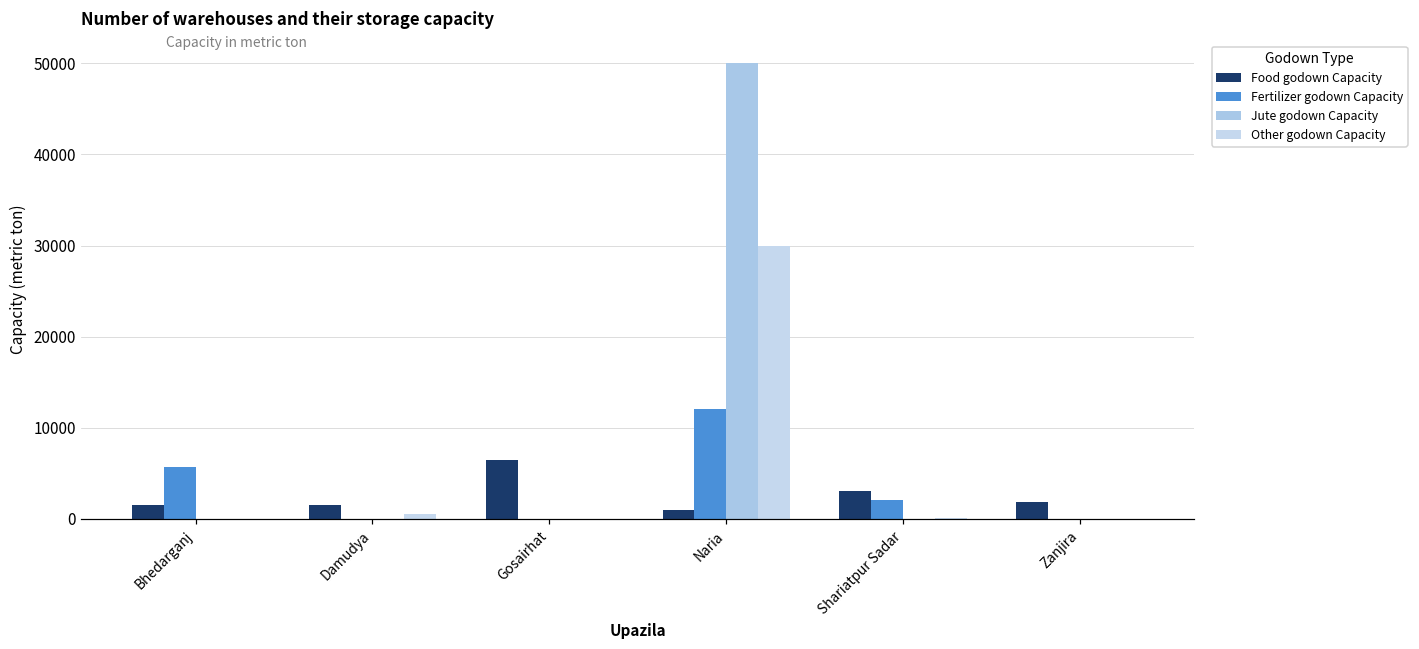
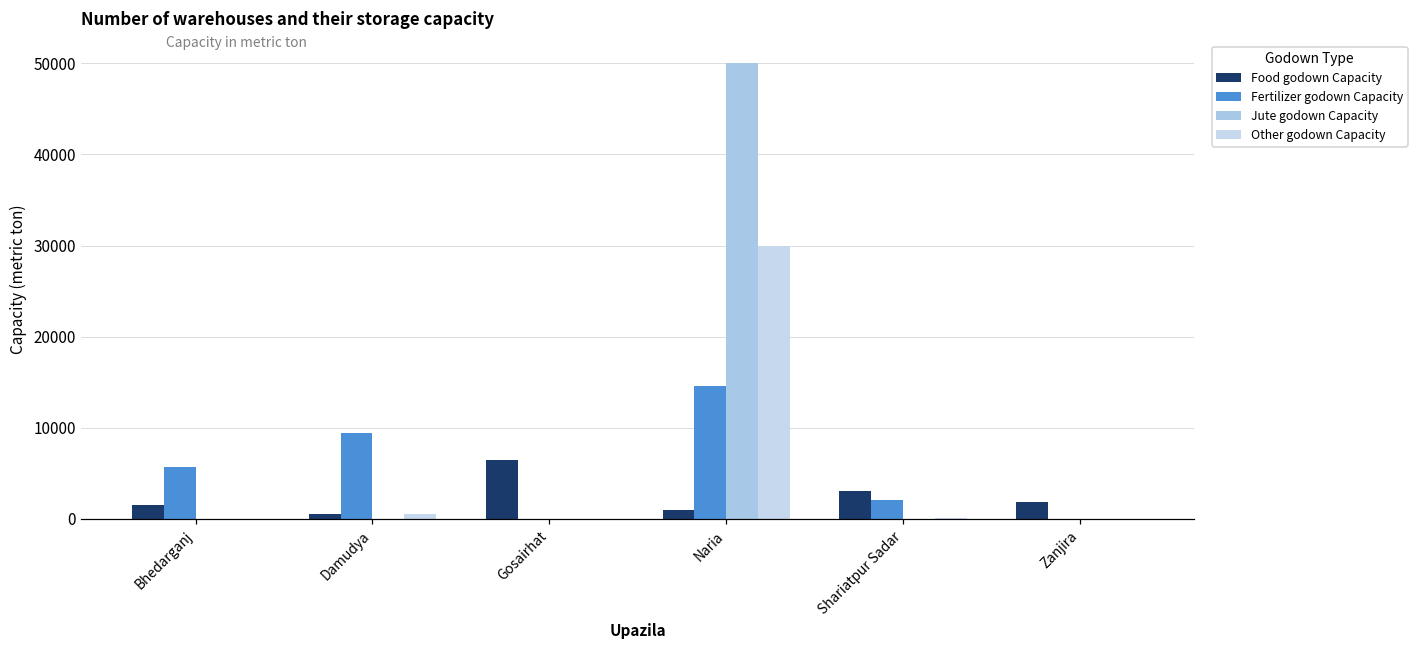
Food godown Capacity, Damudya: 2000 -> 0
Fertilizer godown Capacity, Damudya: 0 -> 9000
Fertilizer godown Capacity, Naria: 12000 -> 15000
